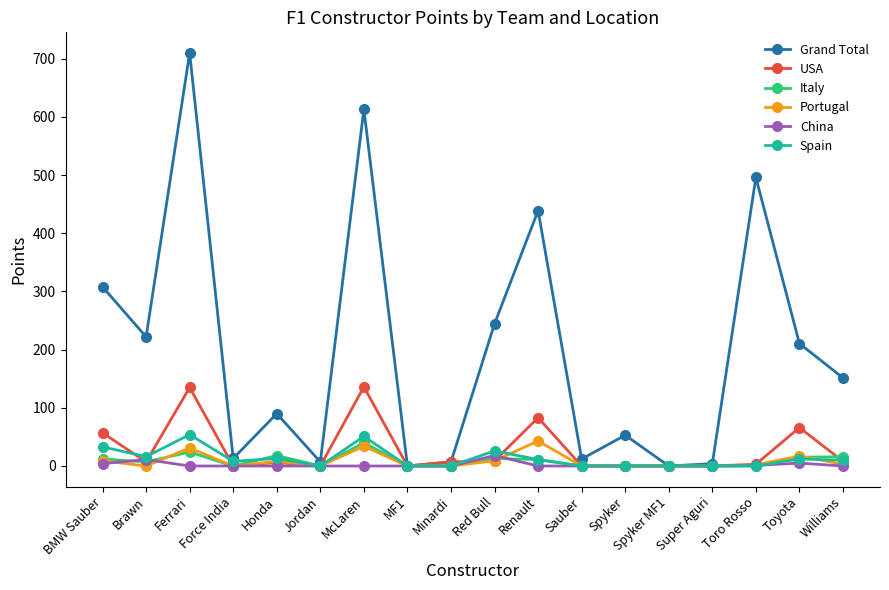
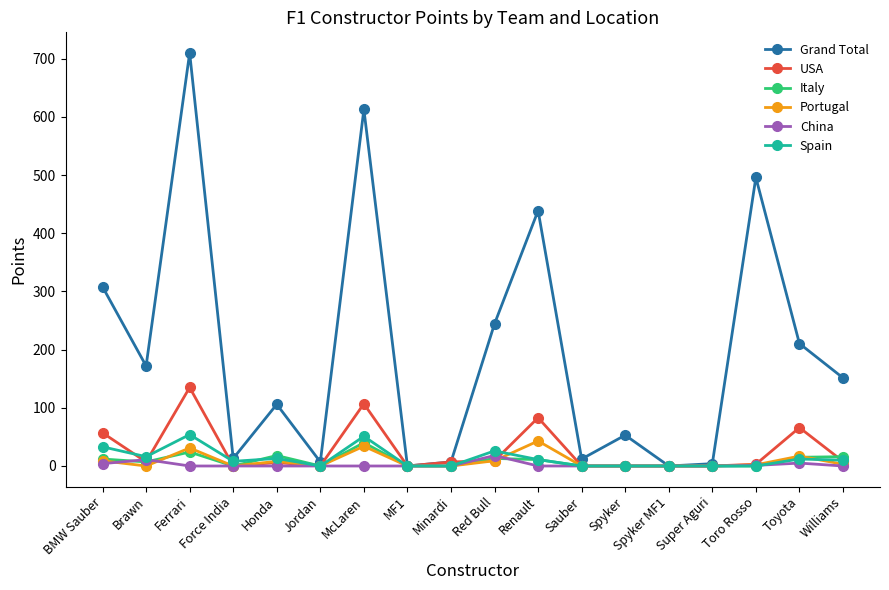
Grand Total, Brawn: 220 -> 170
Grand Total, Honda: 90 -> 110
USA, McLaren: 140 -> 110
